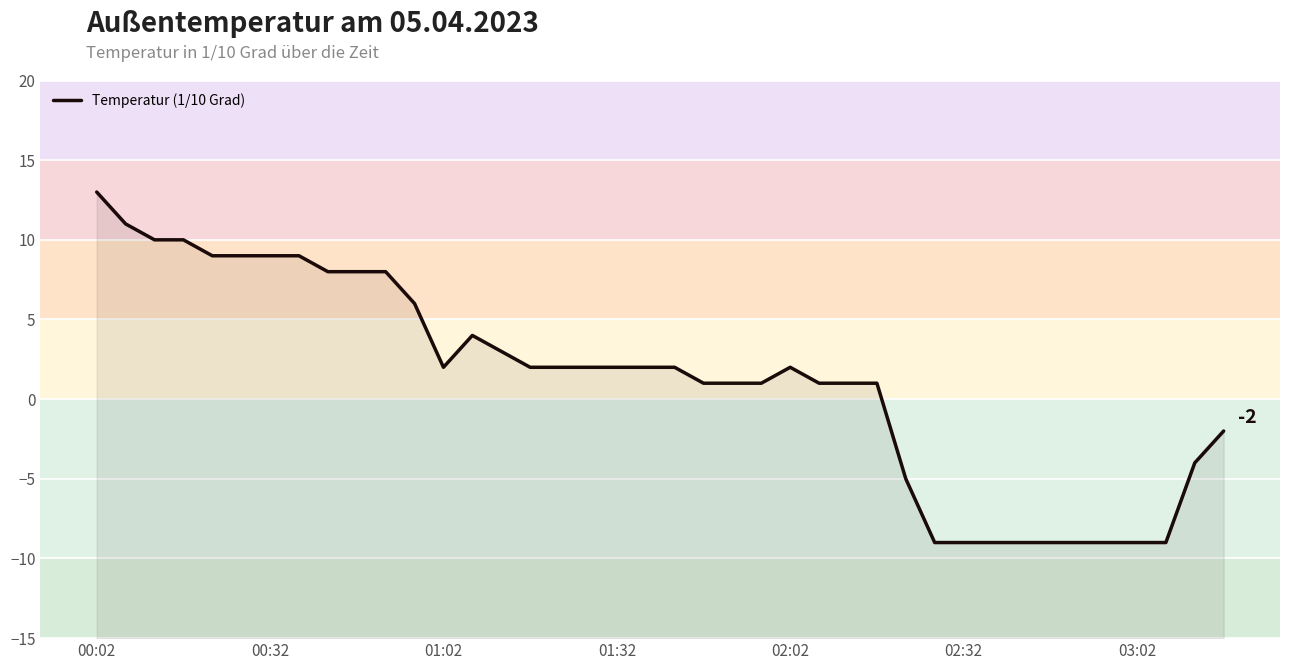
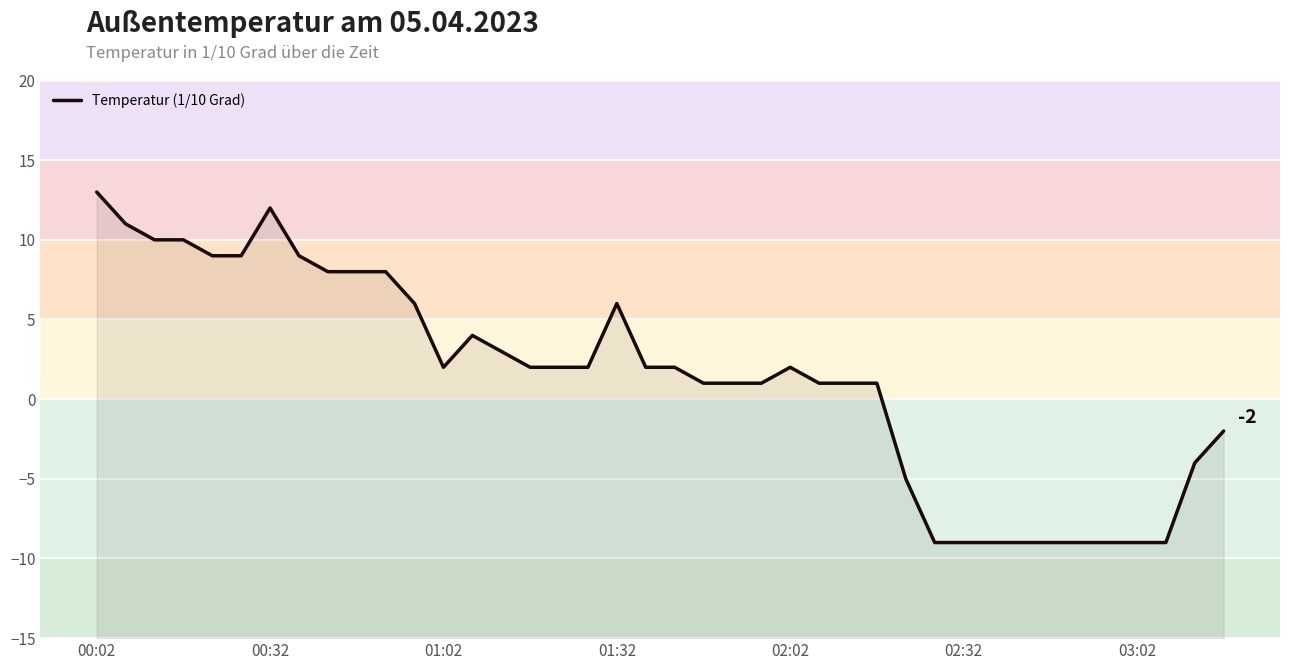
00:32: 9 -> 12
01:32: 2 -> 6
